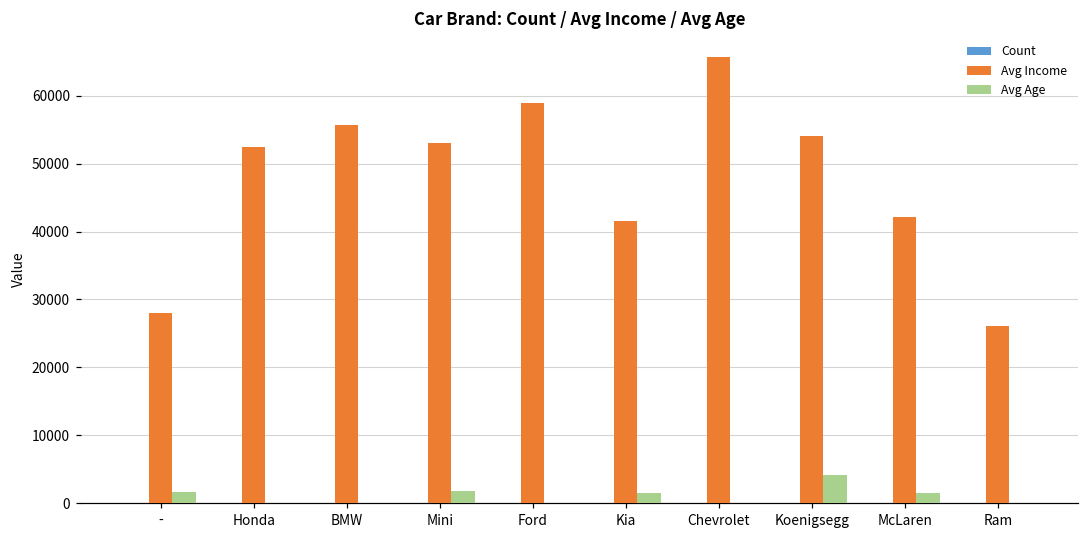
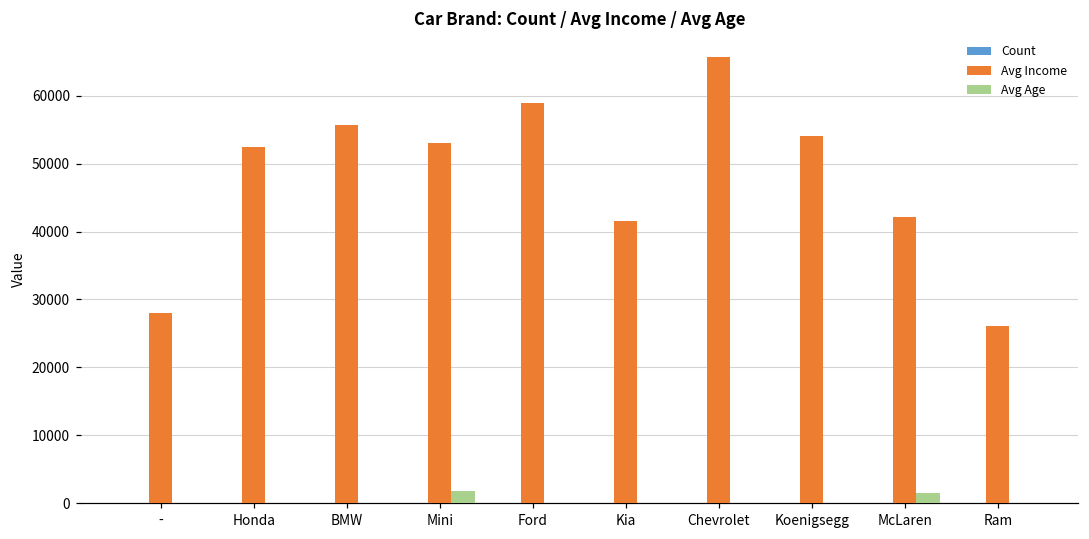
Avg Age, -: 2000 -> 0
Avg Age, Kia: 1000 -> 0
Avg Age, Koenigsegg: 4000 -> 0
